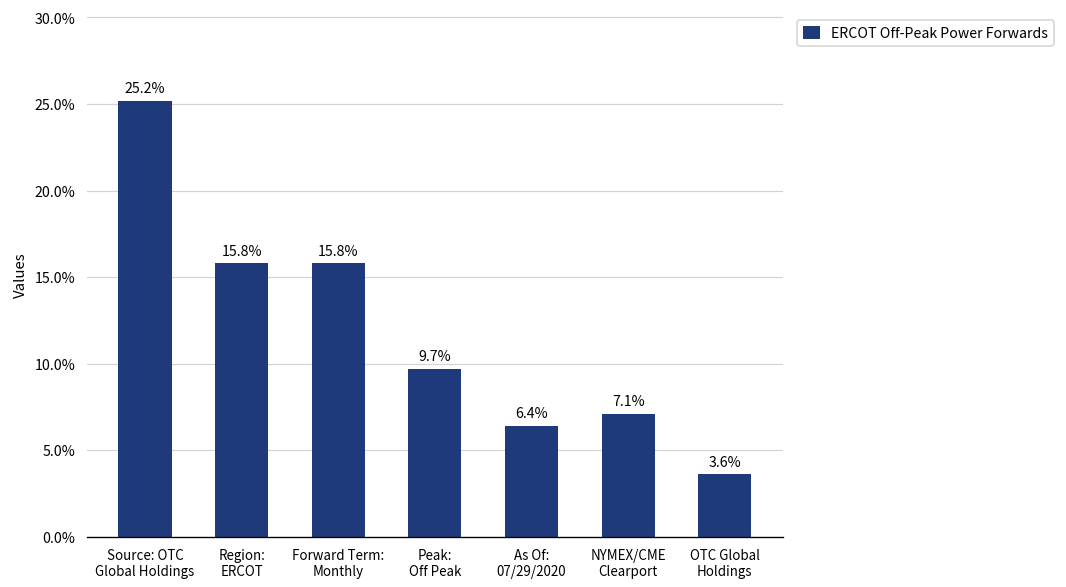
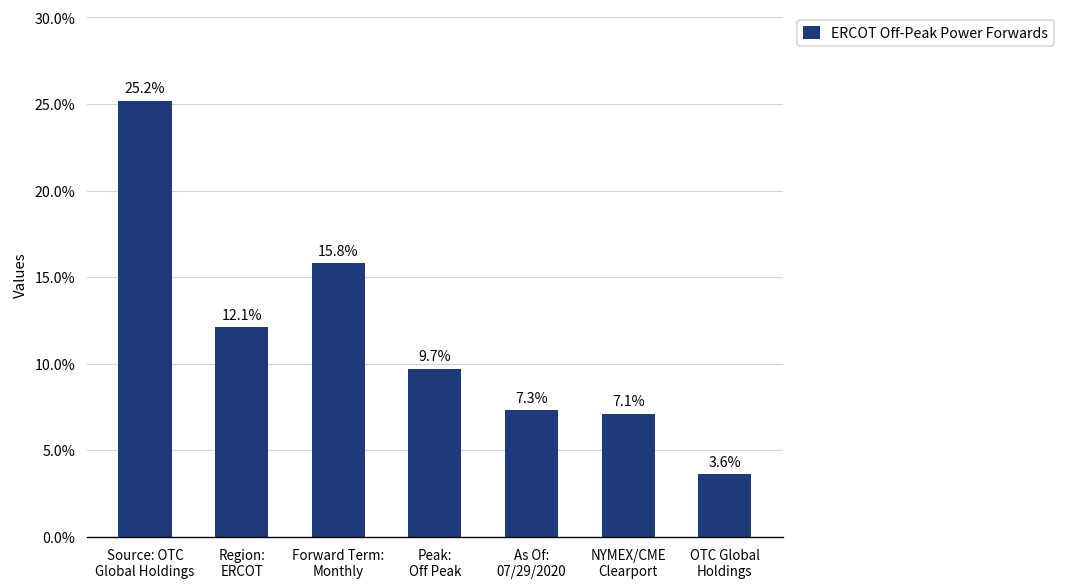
Region: ERCOT: 15.8% -> 12.1%
As Of: 07/29/2020: 6.4% -> 7.3%
